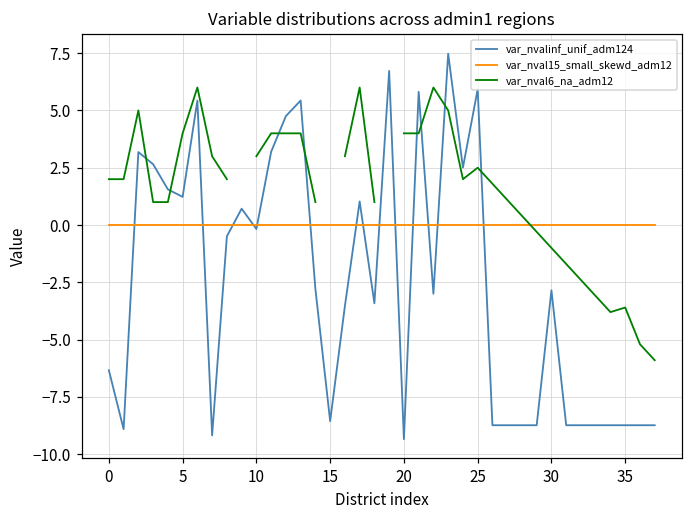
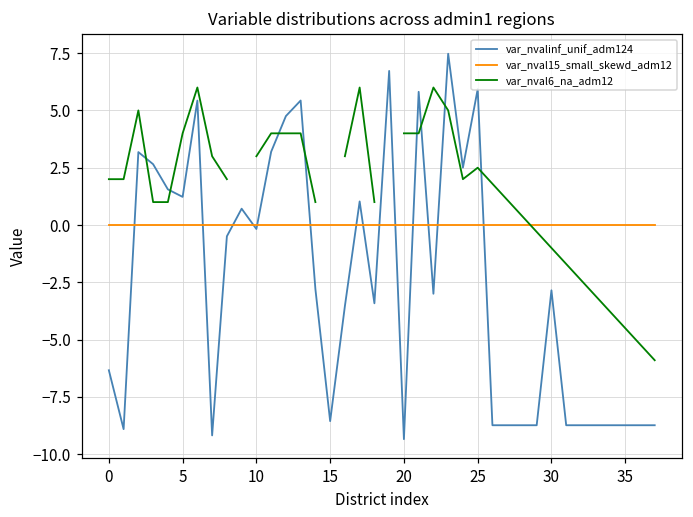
var_nval6_na_adm12, 35: -3.6 -> -4.5
